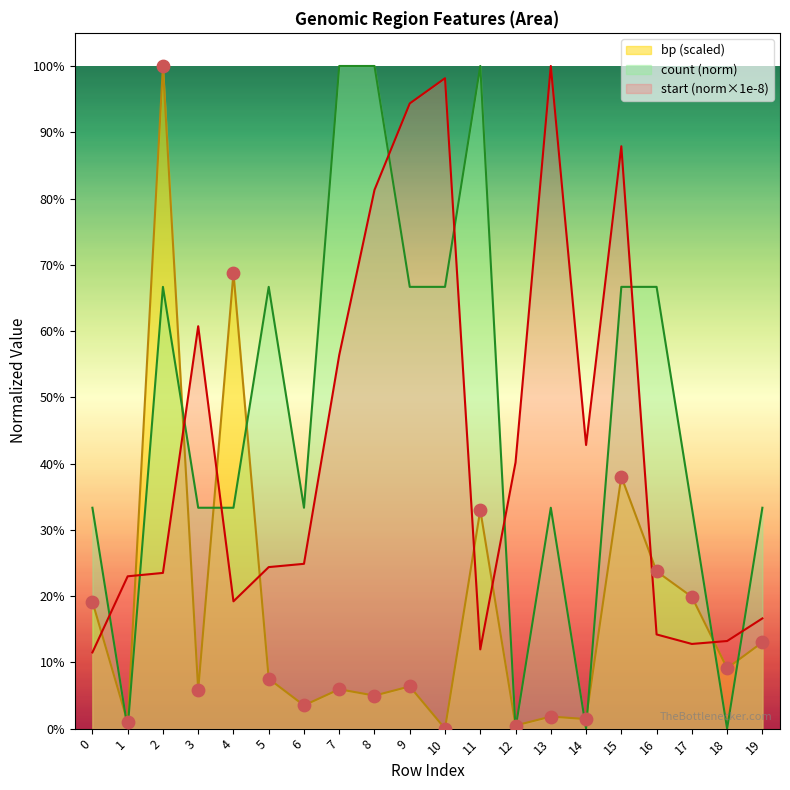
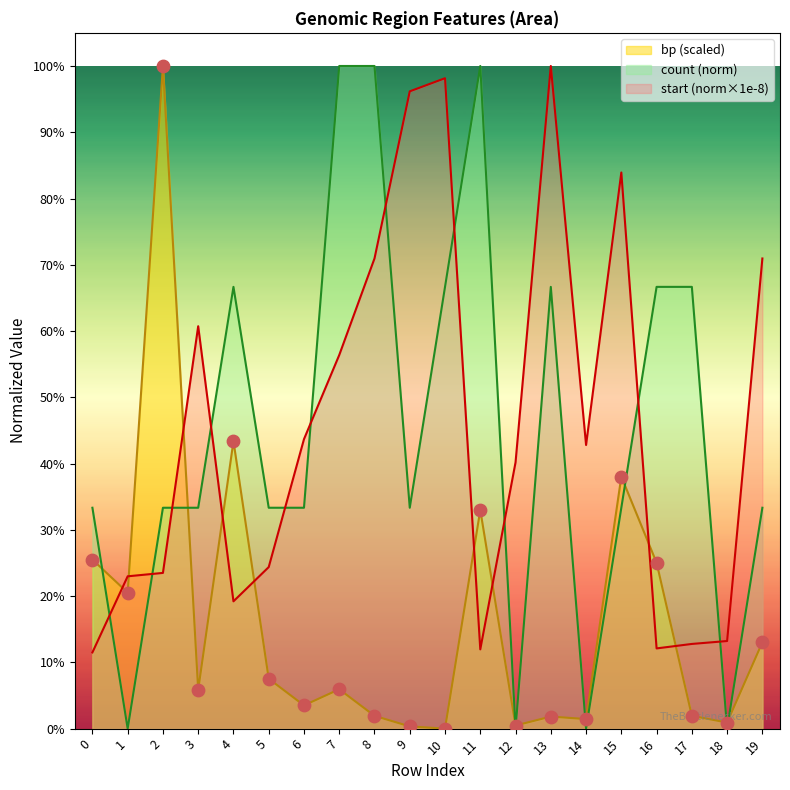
bp (scaled), 0: 19% -> 26%
bp (scaled), 1: 1% -> 21%
count (norm), 2: 67% -> 33%
bp (scaled), 4: 69% -> 43%
count (norm), 4: 33% -> 67%
count (norm), 5: 67% -> 33%
start (norm×1e-8), 6: 25% -> 44%
bp (scaled), 8: 5% -> 2%
start (norm×1e-8), 8: 81% -> 71%
bp (scaled), 9: 6% -> 0%
count (norm), 9: 67% -> 33%
start (norm×1e-8), 9: 94% -> 96%
count (norm), 13: 33% -> 67%
count (norm), 15: 67% -> 33%
start (norm×1e-8), 15: 88% -> 84%
bp (scaled), 16: 24% -> 25%
start (norm×1e-8), 16: 14% -> 12%
bp (scaled), 17: 20% -> 2%
count (norm), 17: 33% -> 67%
bp (scaled), 18: 9% -> 1%
start (norm×1e-8), 19: 17% -> 71%
